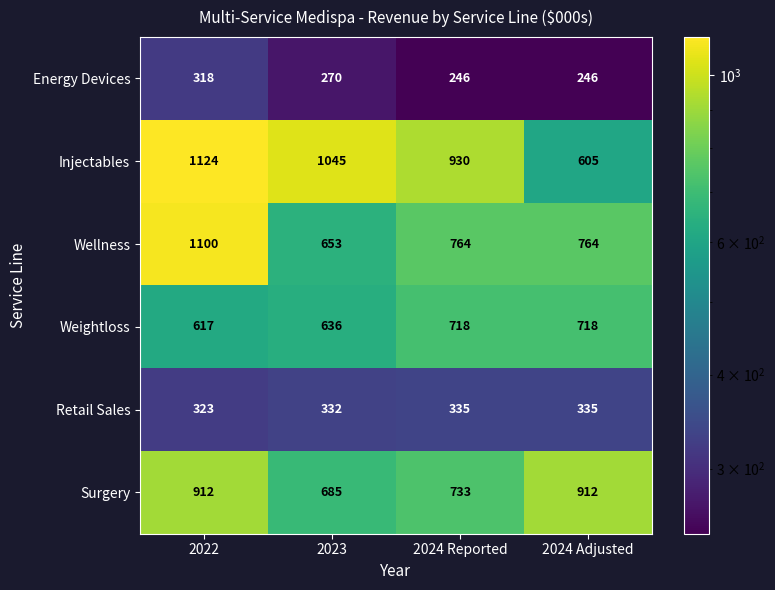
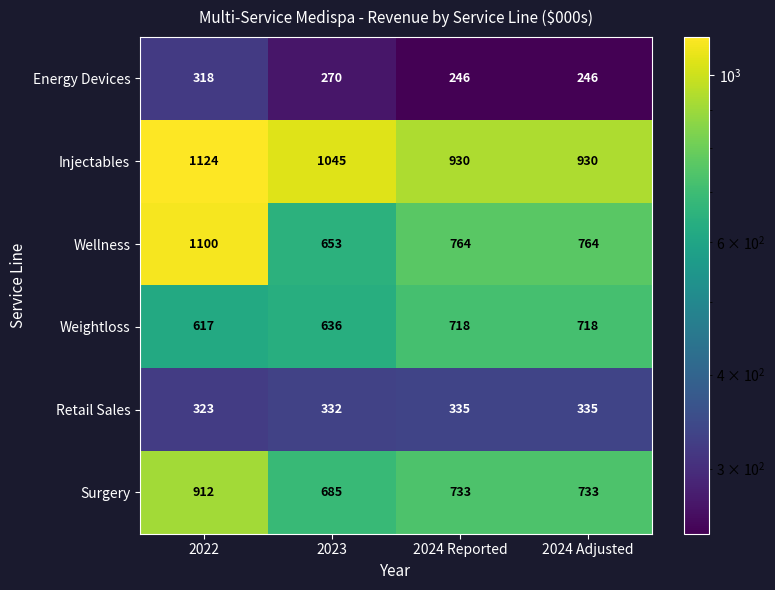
Injectables, 2024 Adjusted: 605 -> 930
Surgery, 2024 Adjusted: 912 -> 733
